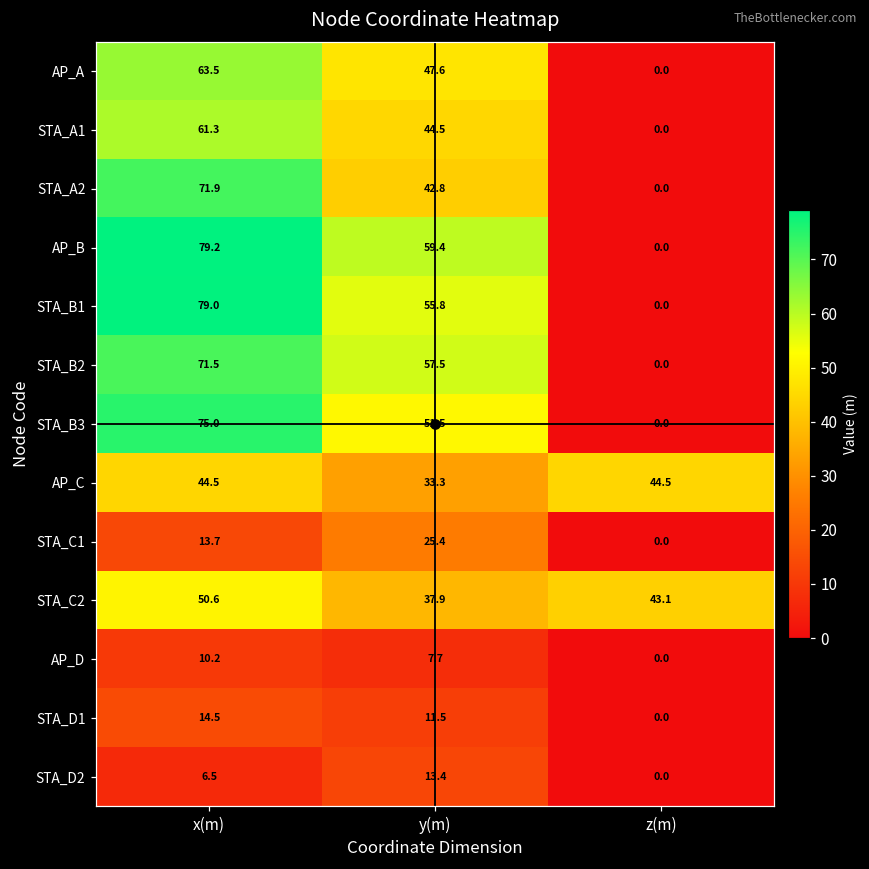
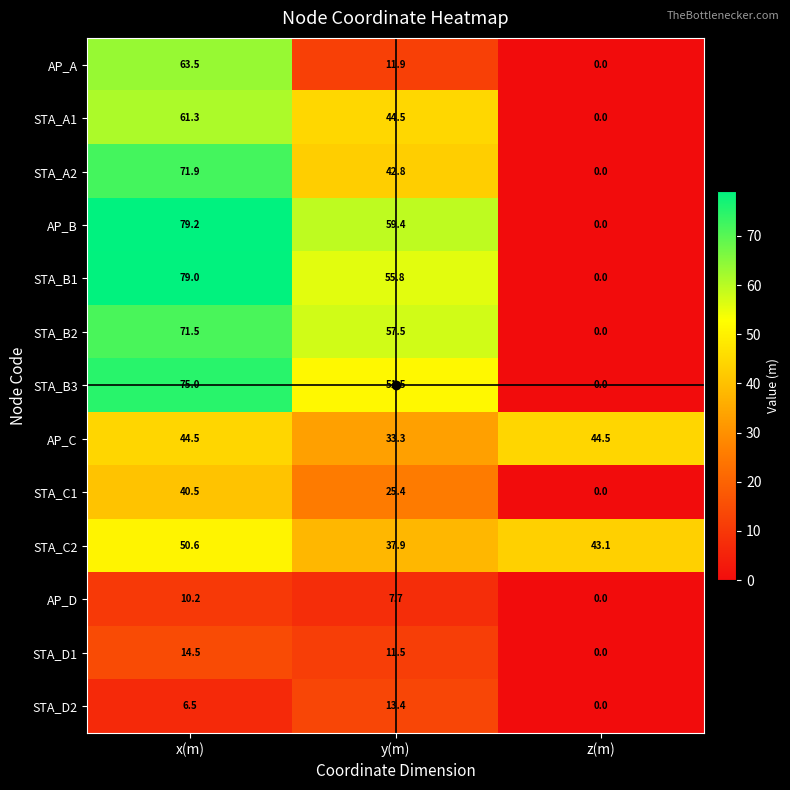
AP_A, y(m): 47.6 -> 11.9
STA_C1, x(m): 13.7 -> 40.5
